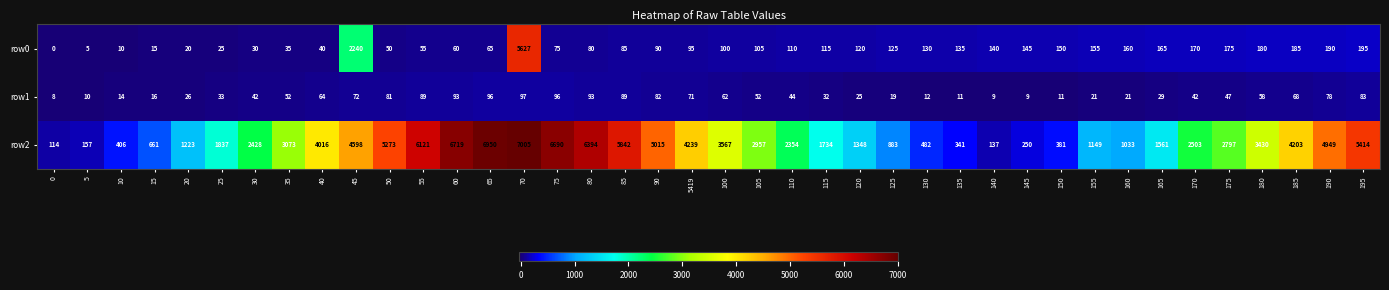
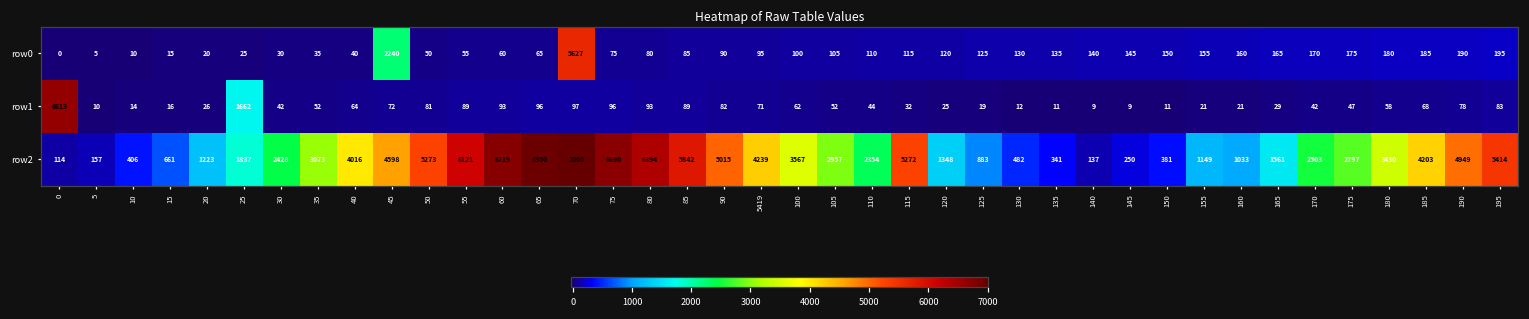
row1, 0: 8 -> 6613
row1, 25: 33 -> 1662
row2, 115: 1734 -> 5272
